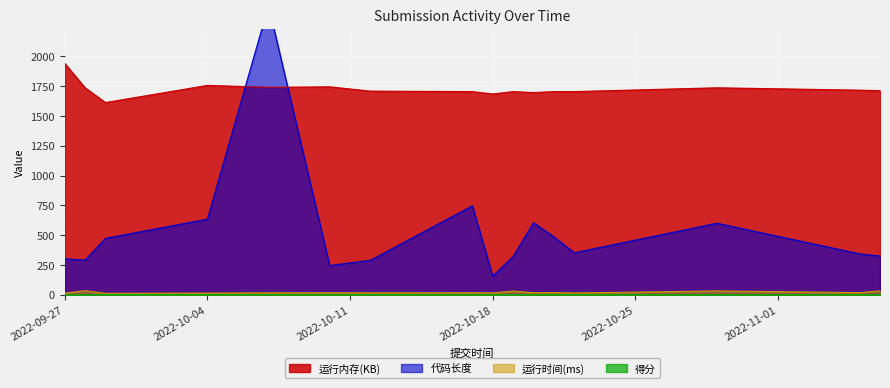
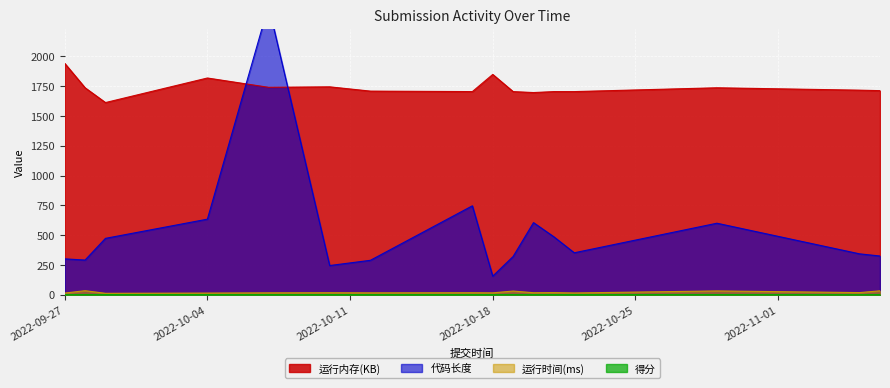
运行内存(KB), 2022-10-04: 1760 -> 1820
运行内存(KB), 2022-10-18: 1680 -> 1850
